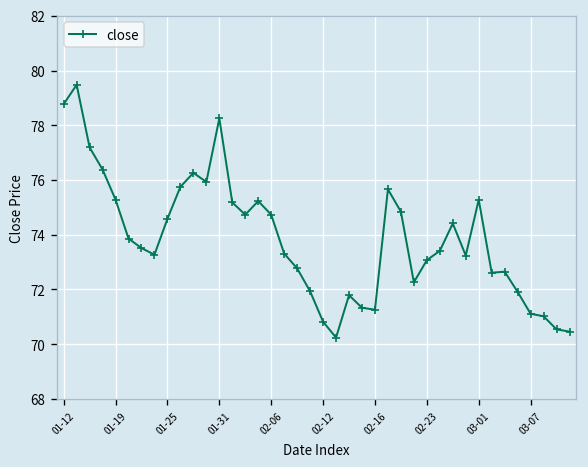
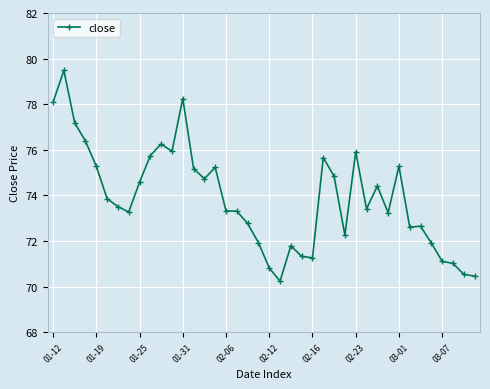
01-12: 78.8 -> 78.1
02-06: 74.7 -> 73.3
02-23: 73.1 -> 75.9
